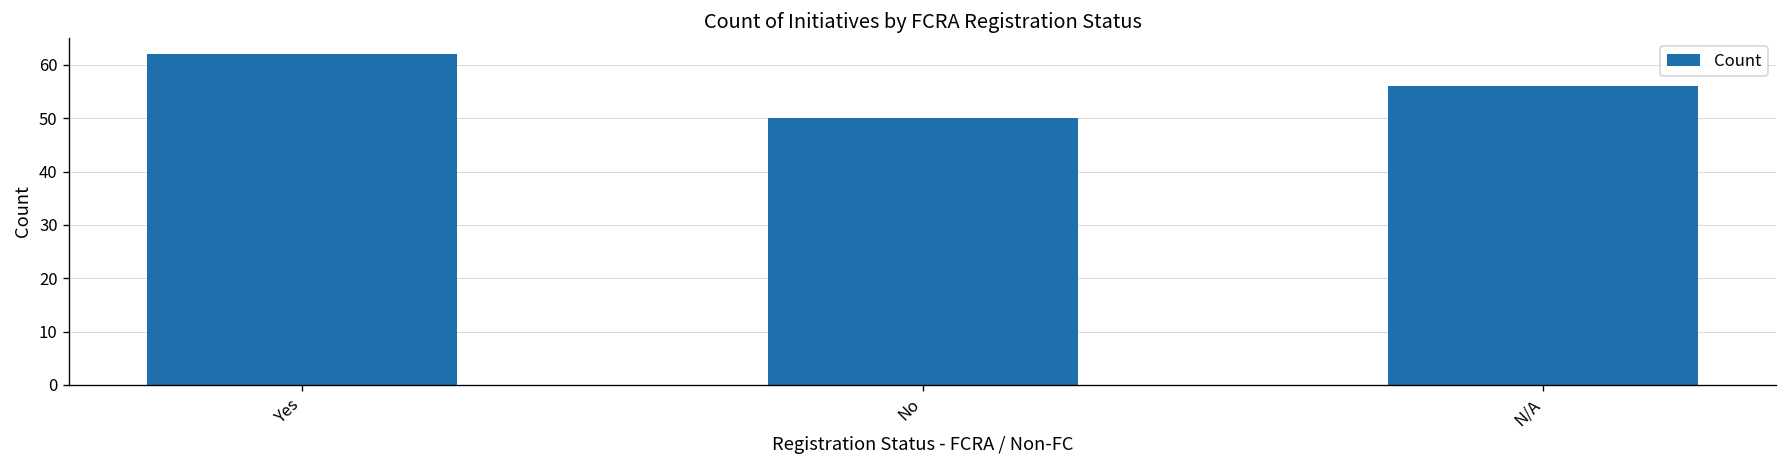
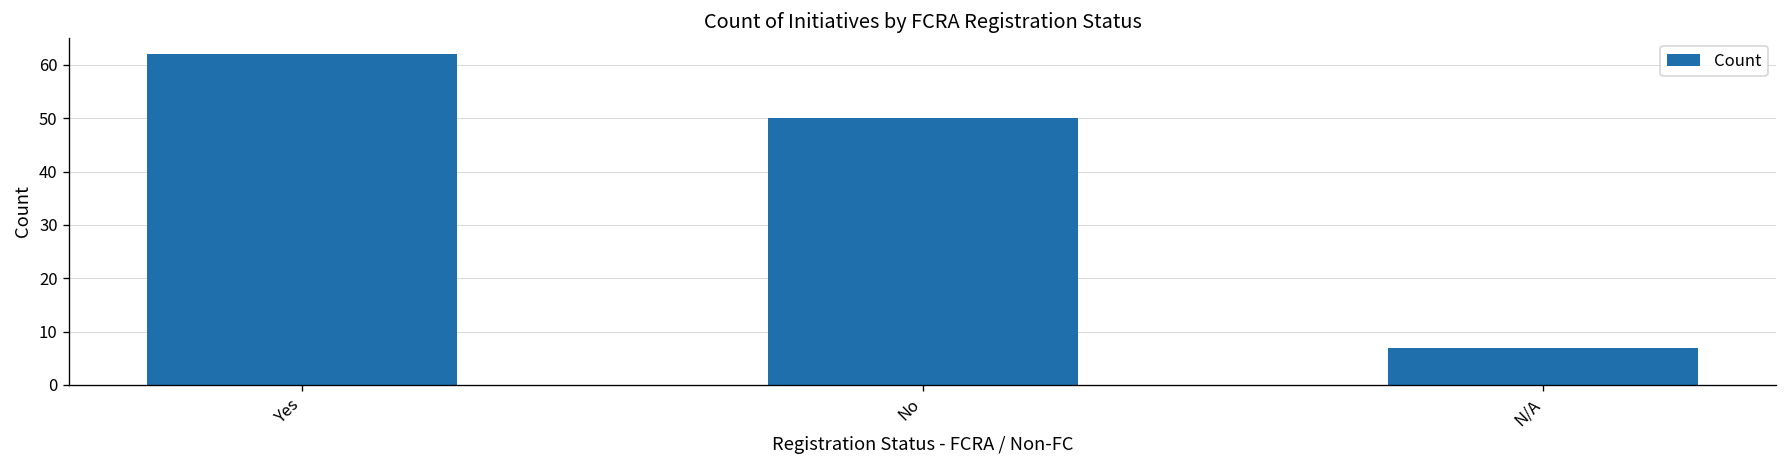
N/A: 56 -> 7
